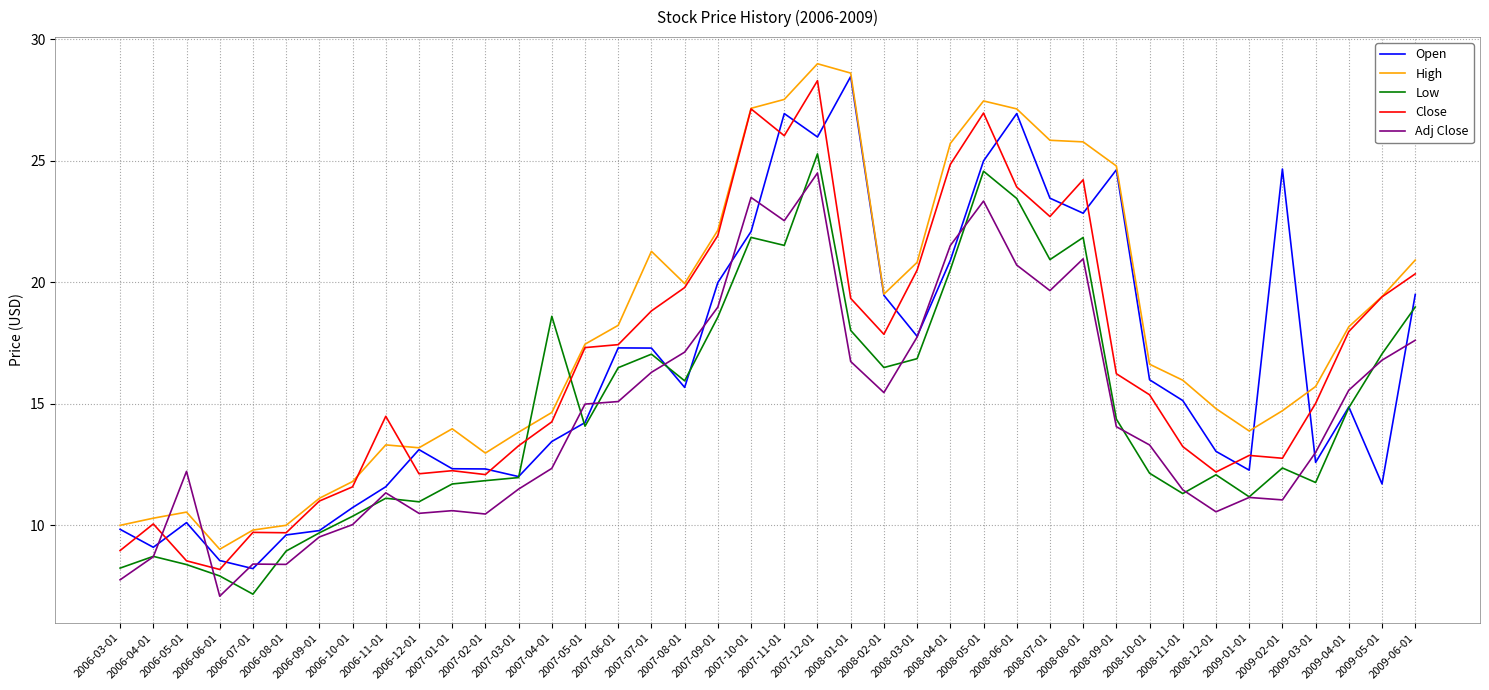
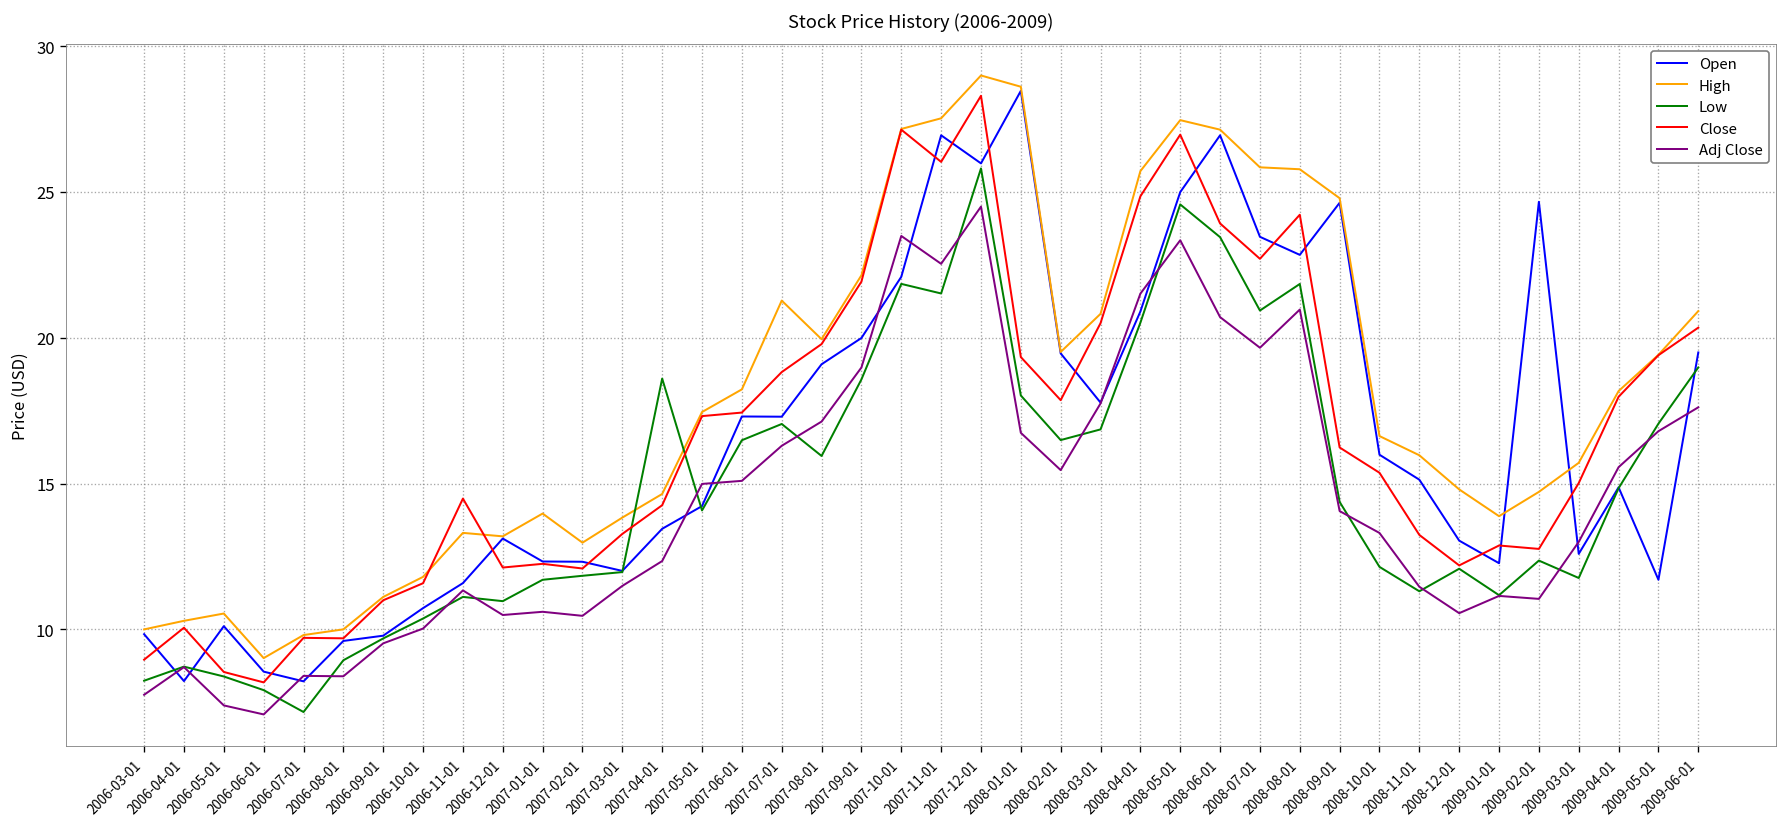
Open, 2006-04-01: 9.1 -> 8.2
Adj Close, 2006-05-01: 12.2 -> 7.4
Open, 2007-08-01: 15.7 -> 19.1
Low, 2007-12-01: 25.3 -> 25.8
